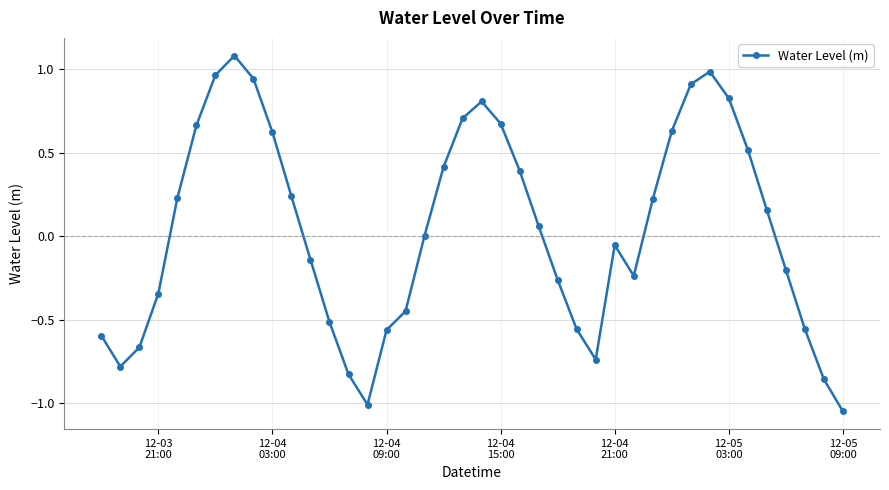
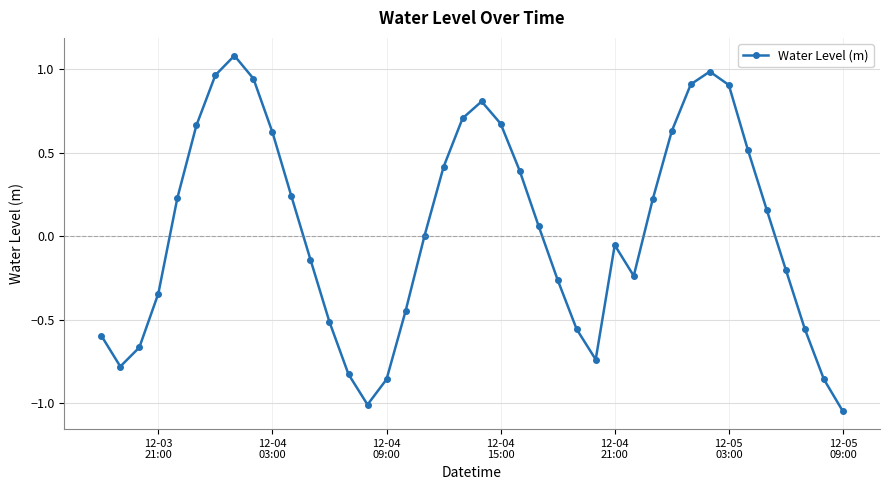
12-04 09:00: -0.56 -> -0.86
12-05 03:00: 0.83 -> 0.91
